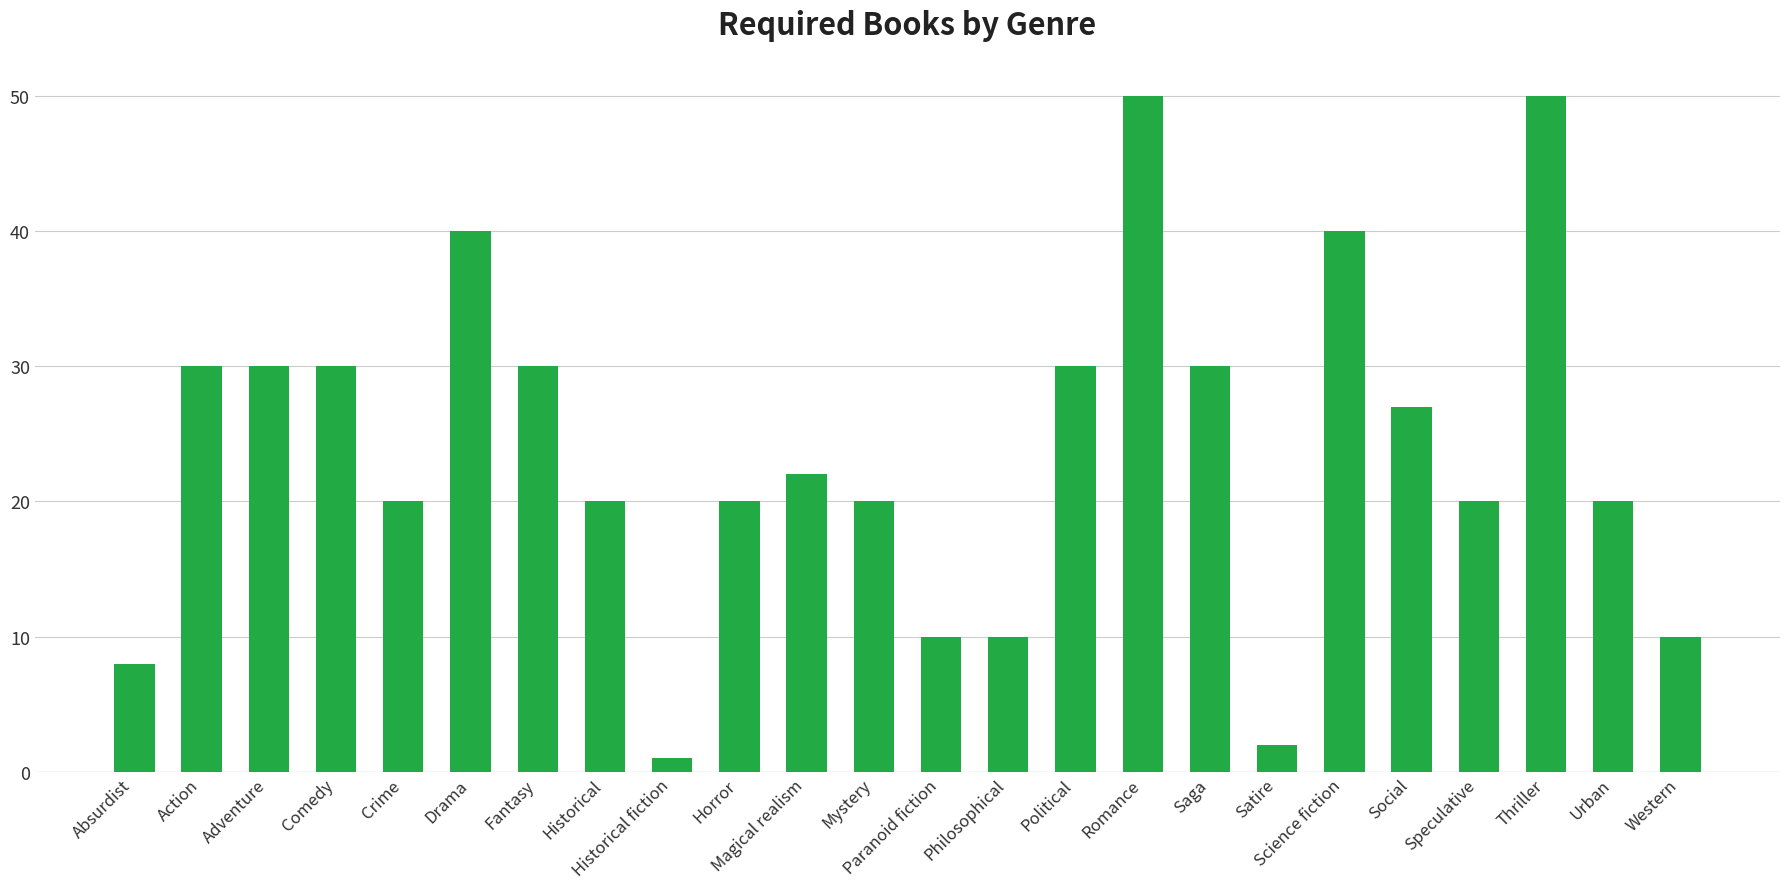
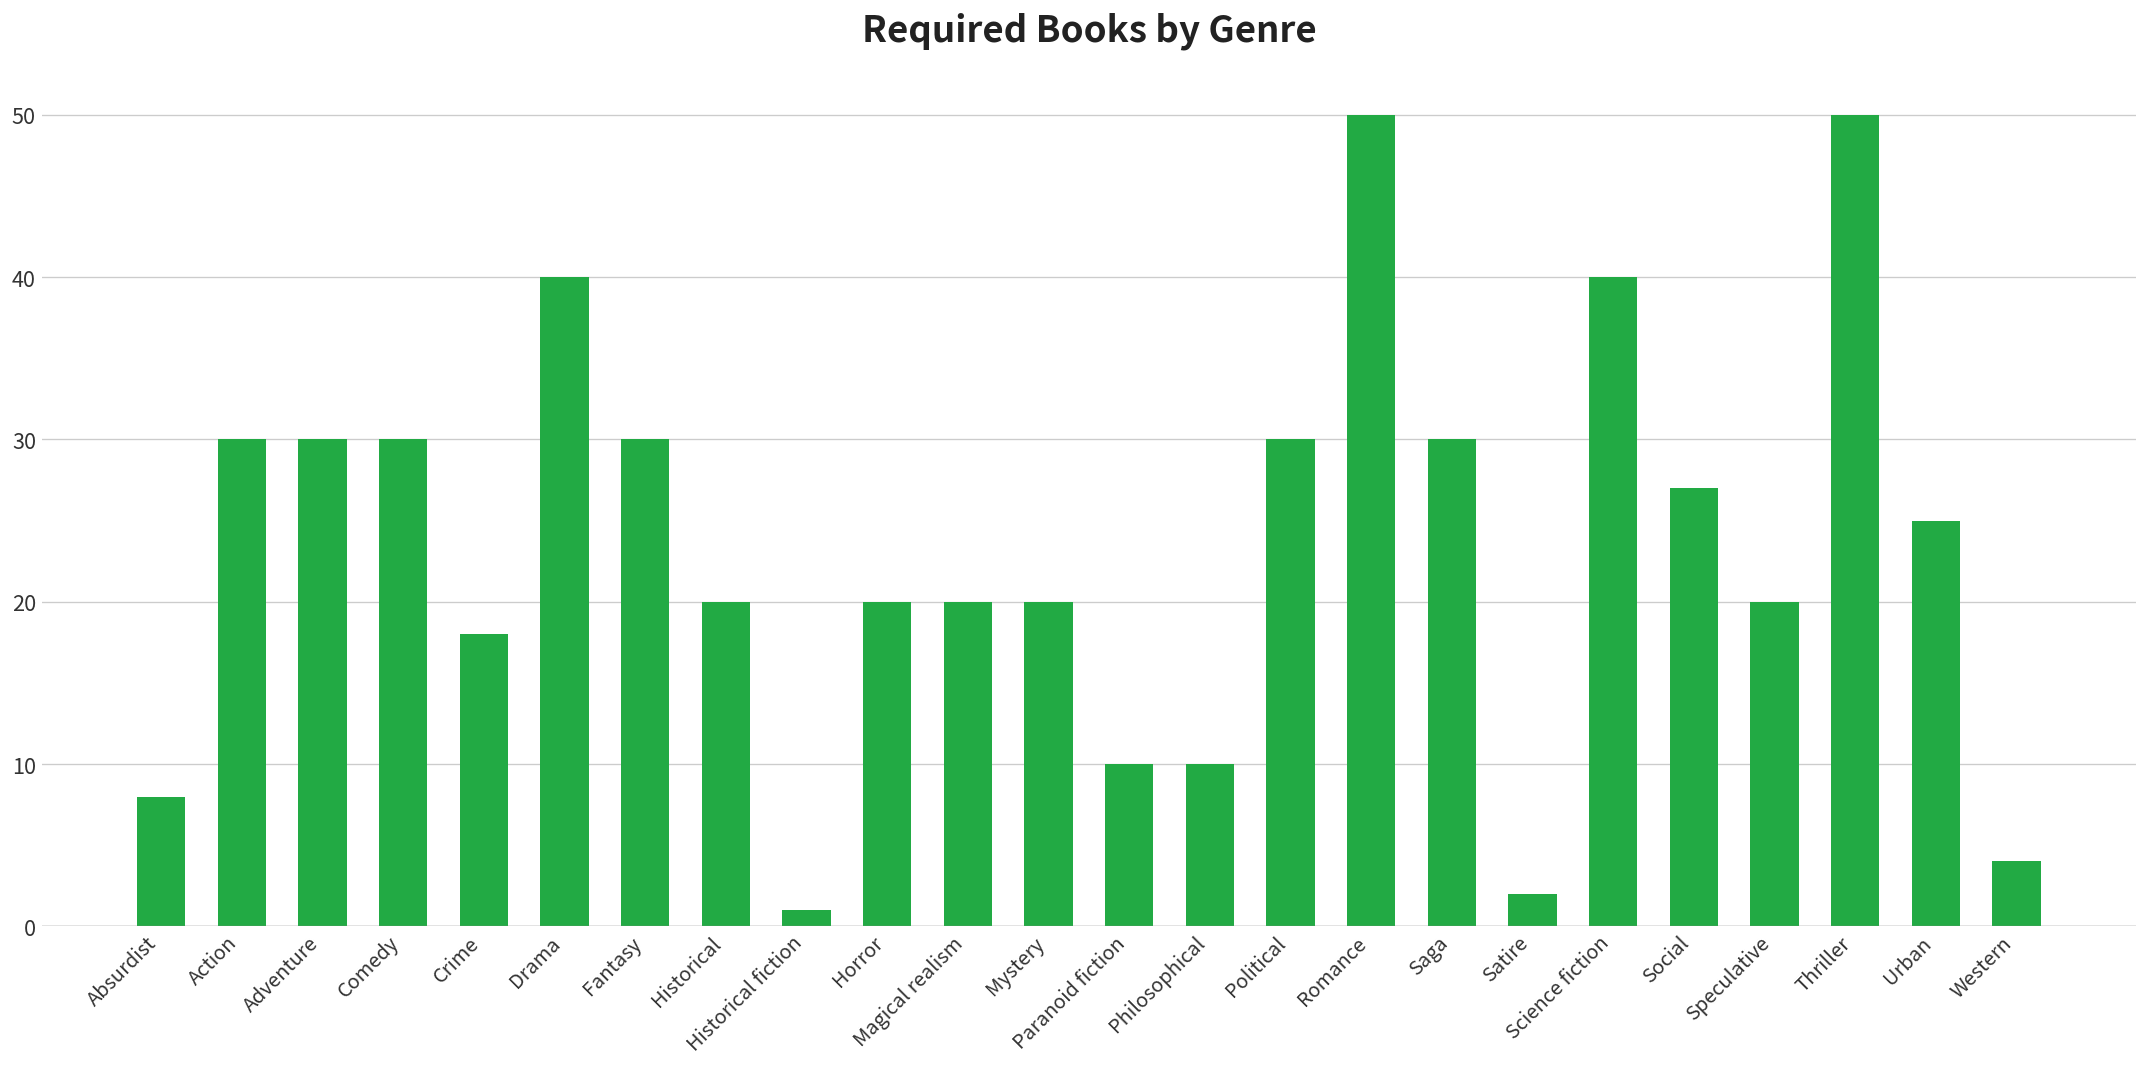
Crime: 20 -> 18
Magical realism: 22 -> 20
Urban: 20 -> 25
Western: 10 -> 4
